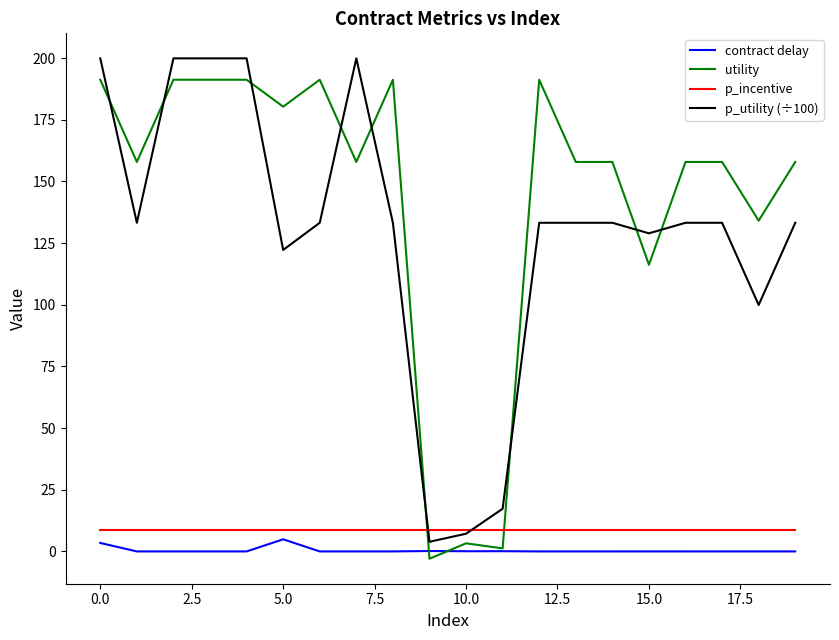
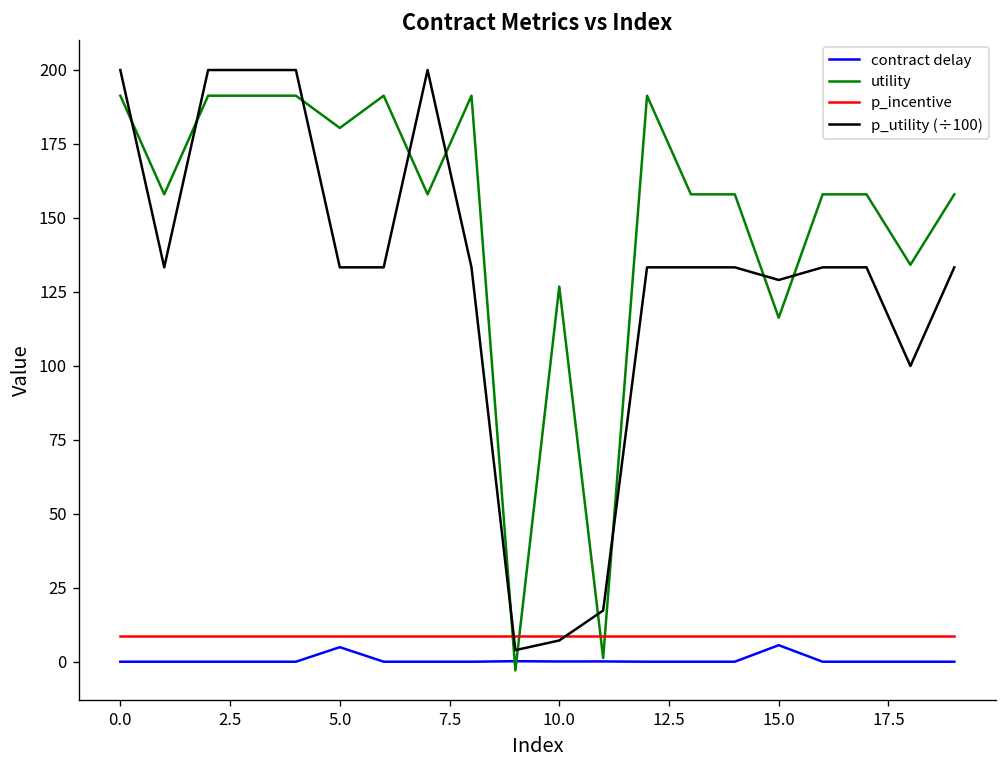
contract delay, 0.0: 3 -> 0
p_utility (÷100), 5.0: 122 -> 133
utility, 10.0: 3 -> 127
contract delay, 15.0: 0 -> 6
